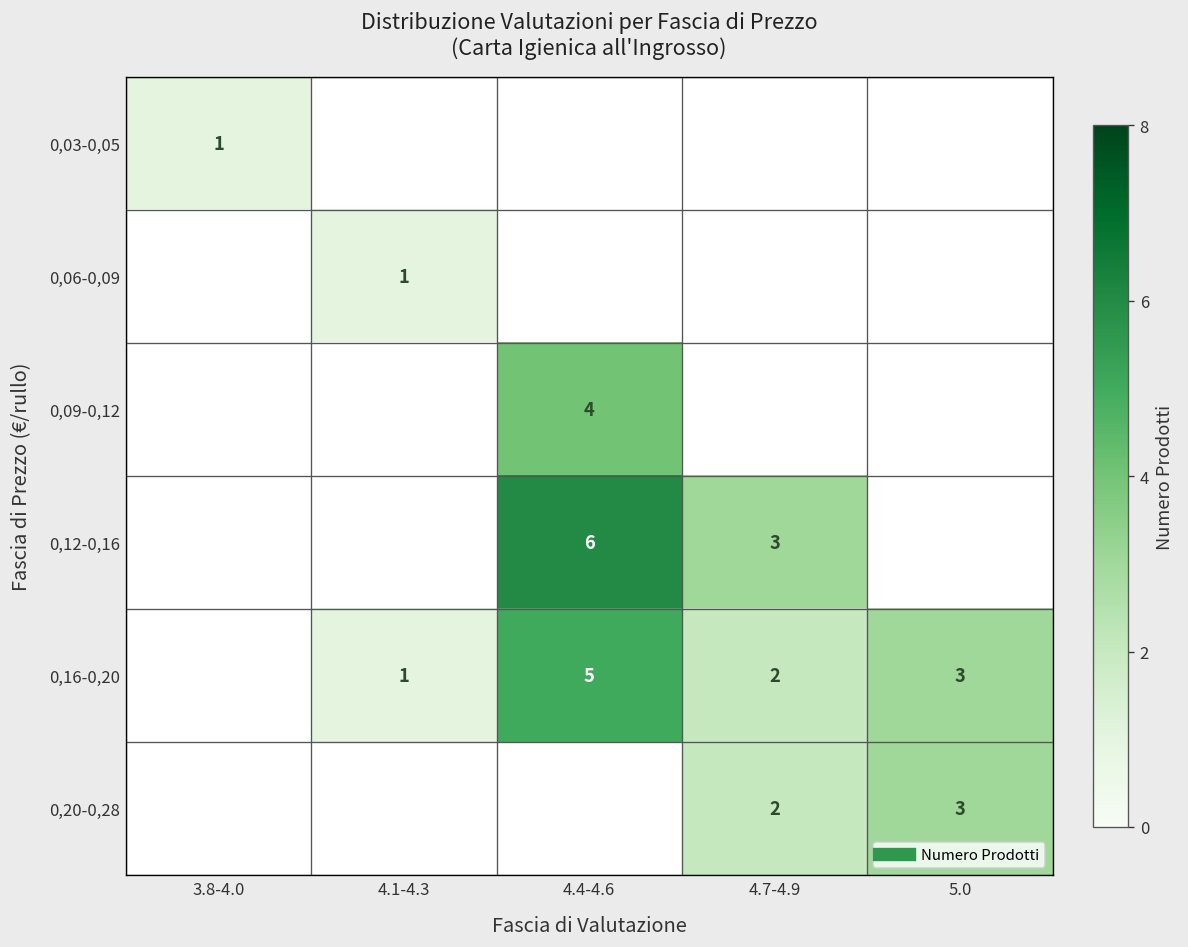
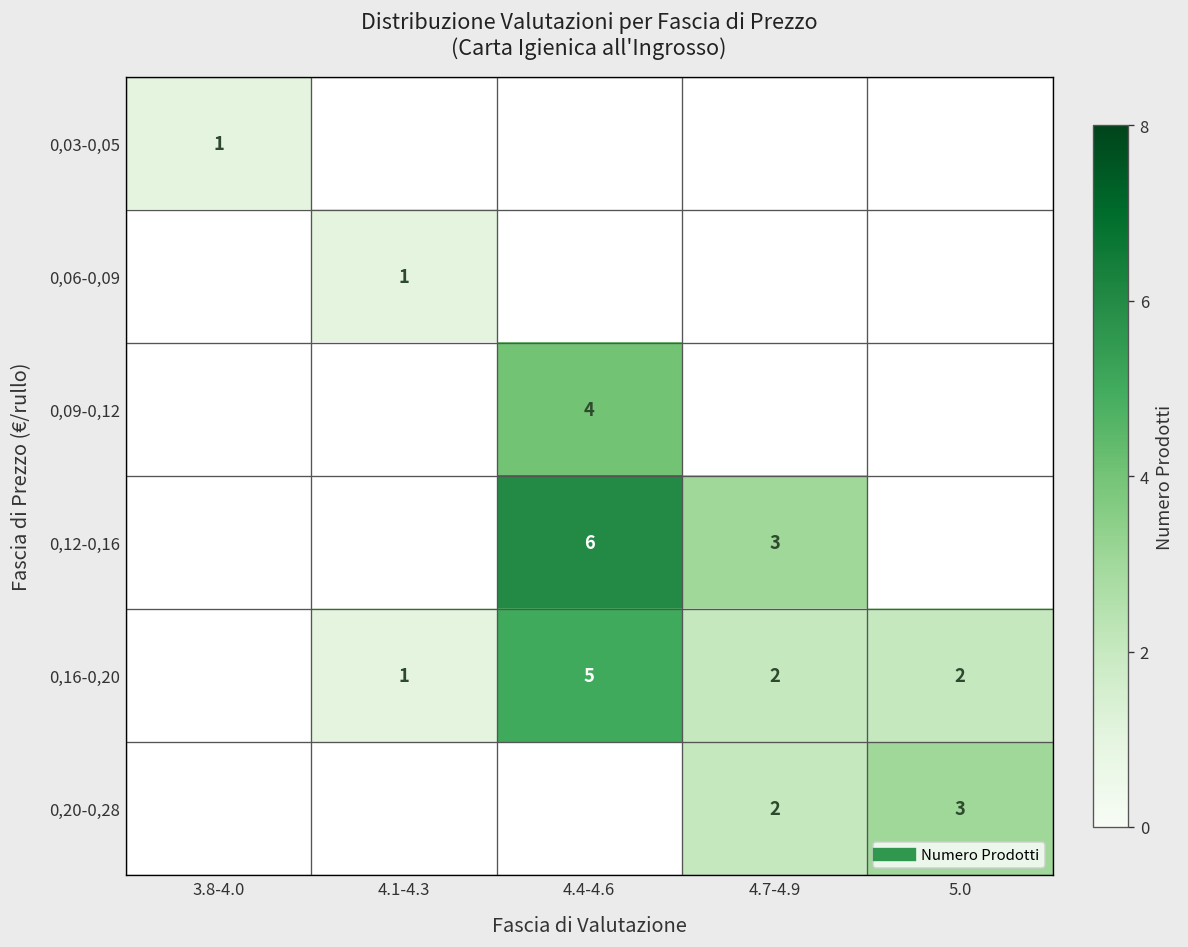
0,16-0,20, 5.0: 3 -> 2
